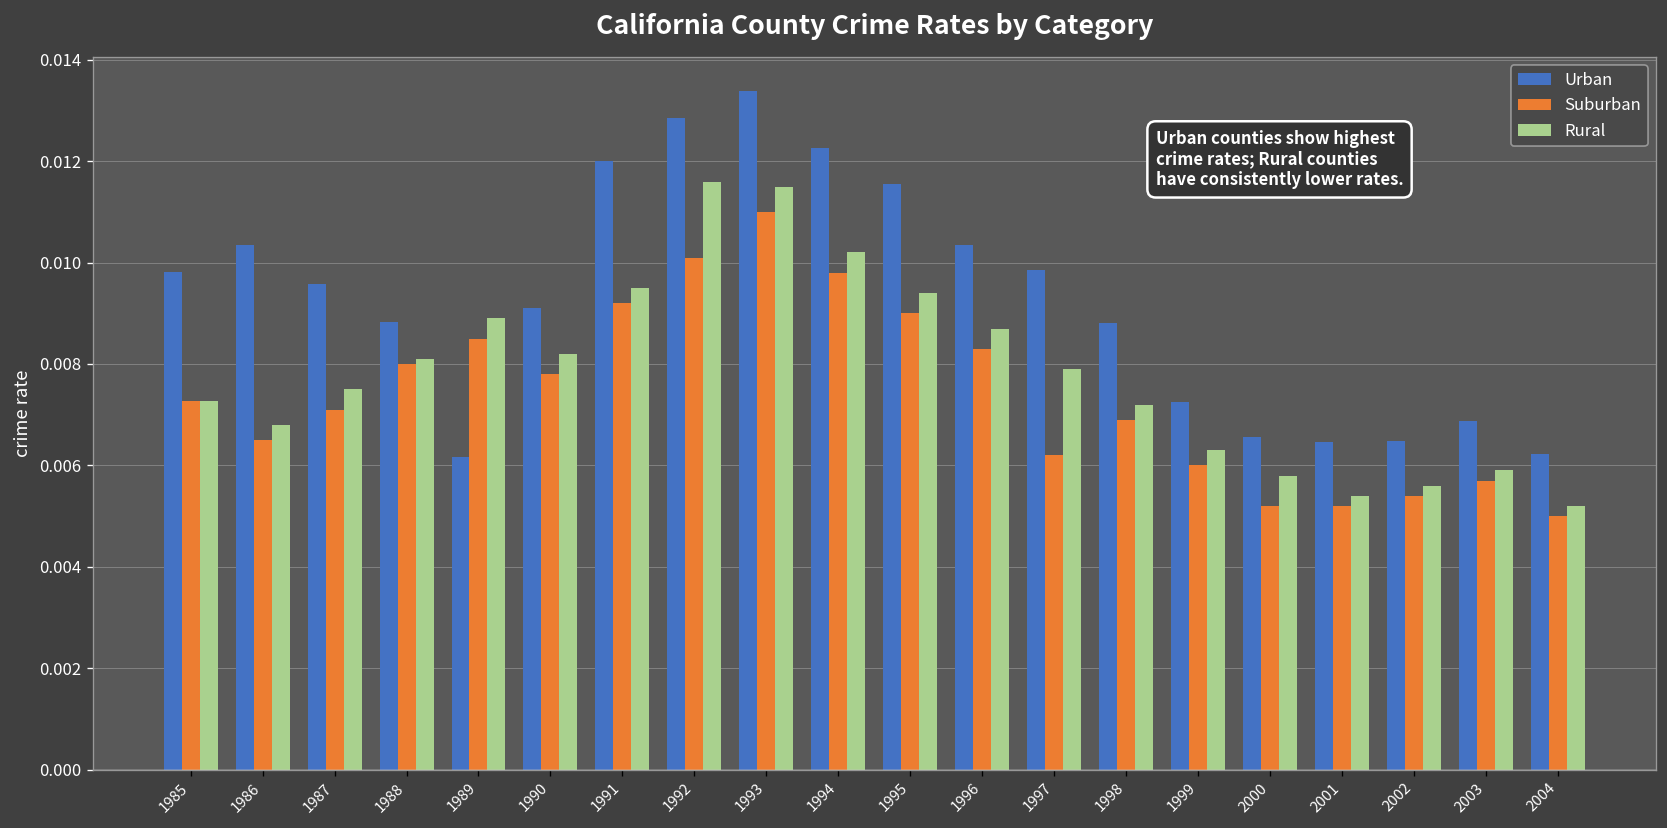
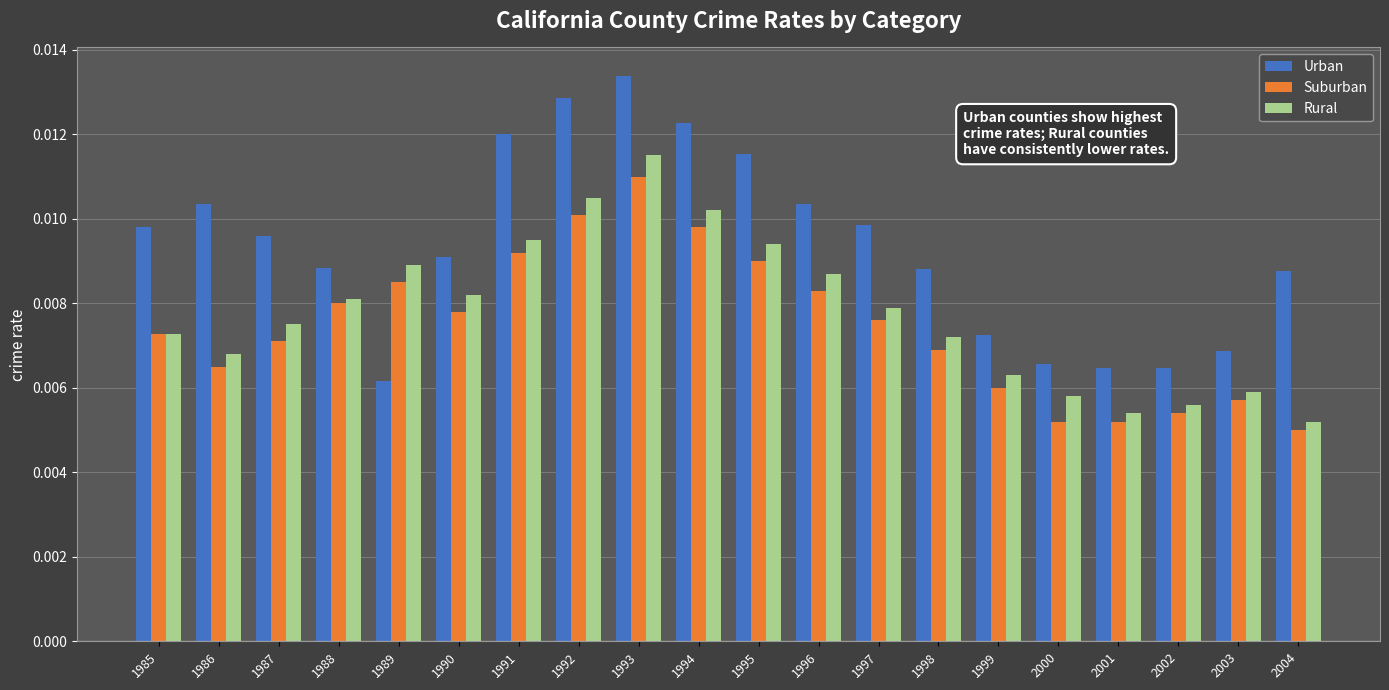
Rural, 1992: 0.0116 -> 0.0105
Suburban, 1997: 0.0062 -> 0.0076
Urban, 2004: 0.0062 -> 0.0088
